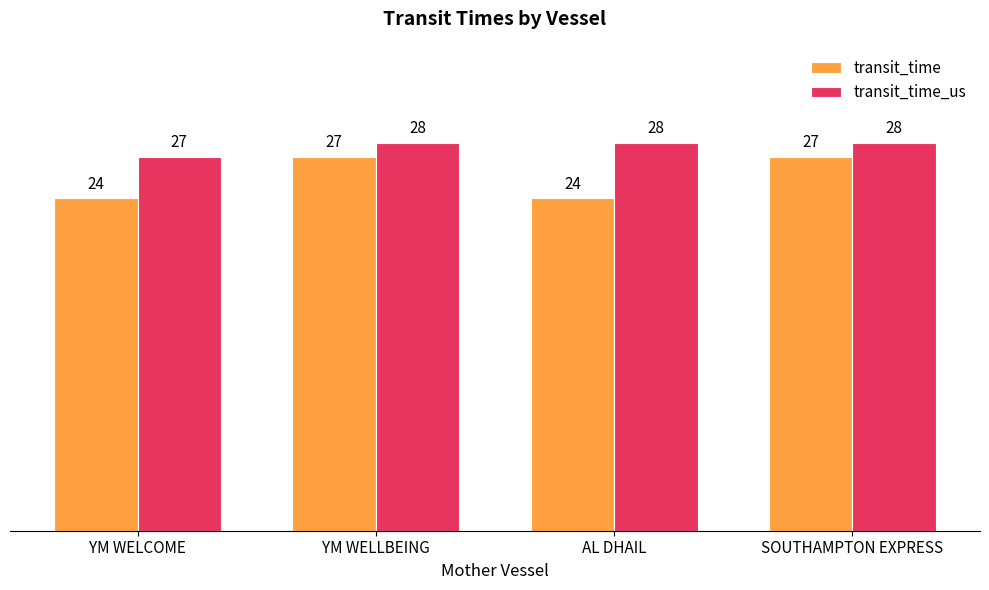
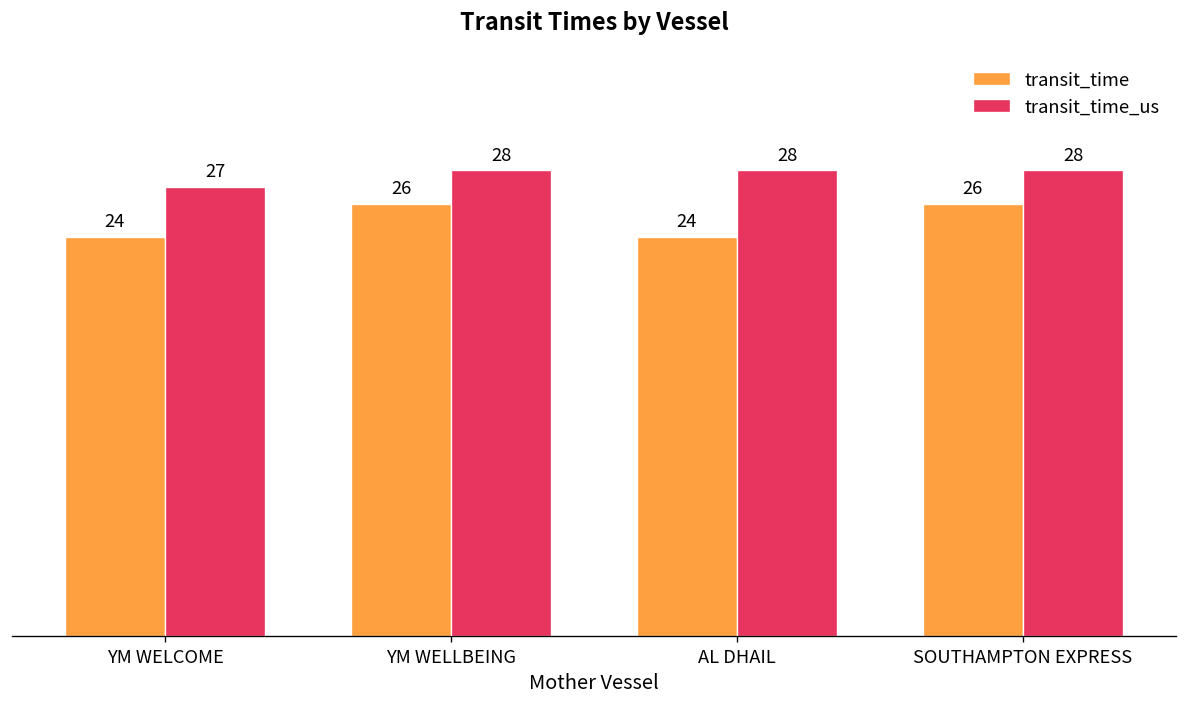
transit_time, YM WELLBEING: 27 -> 26
transit_time, SOUTHAMPTON EXPRESS: 27 -> 26
